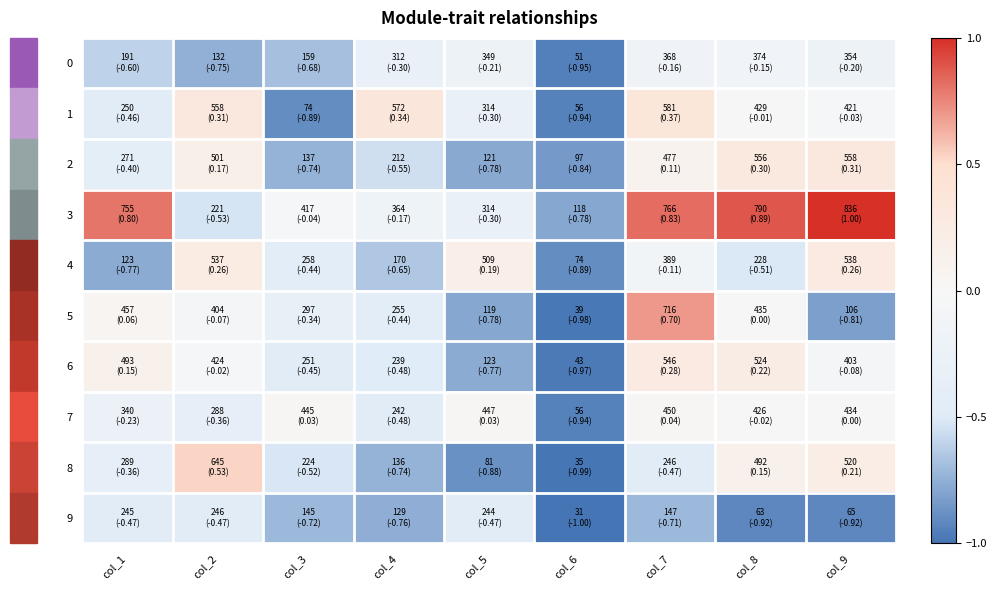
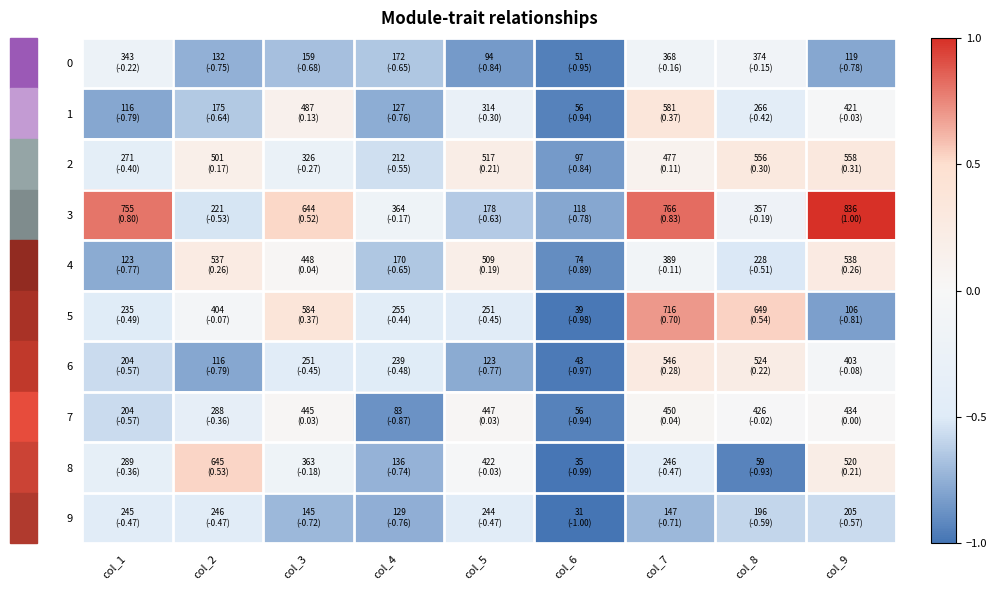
0, col_1: 191 (-0.60) -> 343 (-0.22)
0, col_4: 312 (-0.30) -> 172 (-0.65)
0, col_5: 349 (-0.21) -> 94 (-0.84)
0, col_9: 354 (-0.20) -> 119 (-0.78)
1, col_1: 250 (-0.46) -> 116 (-0.79)
1, col_2: 558 (0.31) -> 175 (-0.64)
1, col_3: 74 (-0.89) -> 487 (0.13)
1, col_4: 572 (0.34) -> 127 (-0.76)
1, col_8: 429 (-0.01) -> 266 (-0.42)
2, col_3: 137 (-0.74) -> 326 (-0.27)
2, col_5: 121 (-0.78) -> 517 (0.21)
3, col_3: 417 (-0.04) -> 644 (0.52)
3, col_5: 314 (-0.30) -> 178 (-0.63)
3, col_8: 790 (0.89) -> 357 (-0.19)
4, col_3: 258 (-0.44) -> 448 (0.04)
5, col_1: 457 (0.06) -> 235 (-0.49)
5, col_3: 297 (-0.34) -> 584 (0.37)
5, col_5: 119 (-0.78) -> 251 (-0.45)
5, col_8: 435 (0.00) -> 649 (0.54)
6, col_1: 493 (0.15) -> 204 (-0.57)
6, col_2: 424 (-0.02) -> 116 (-0.79)
7, col_1: 340 (-0.23) -> 204 (-0.57)
7, col_4: 242 (-0.48) -> 83 (-0.87)
8, col_3: 224 (-0.52) -> 363 (-0.18)
8, col_5: 81 (-0.88) -> 422 (-0.03)
8, col_8: 492 (0.15) -> 59 (-0.93)
9, col_8: 63 (-0.92) -> 196 (-0.59)
9, col_9: 65 (-0.92) -> 205 (-0.57)
